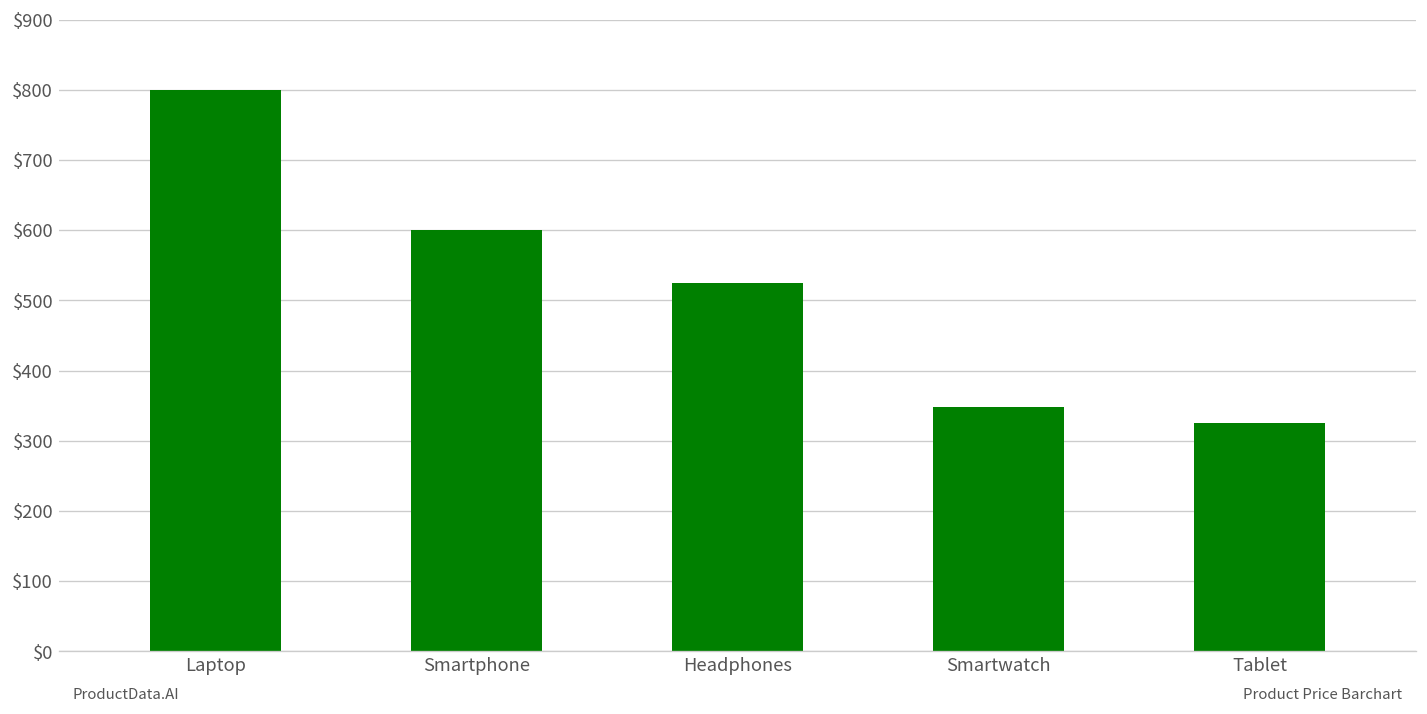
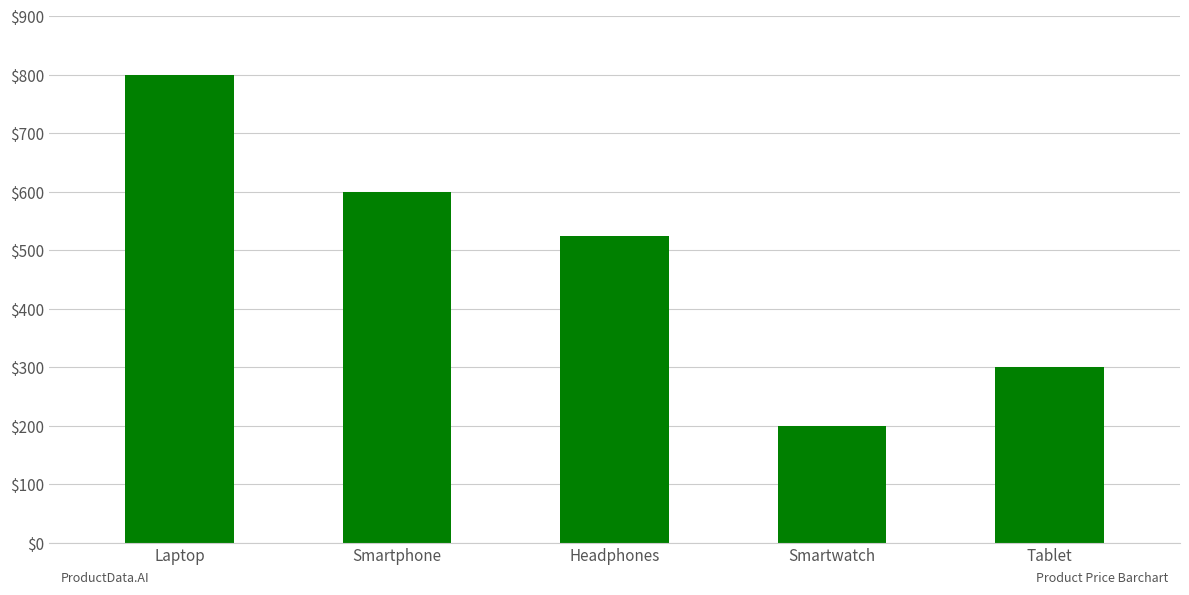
Smartwatch: $350 -> $200
Tablet: $330 -> $300
